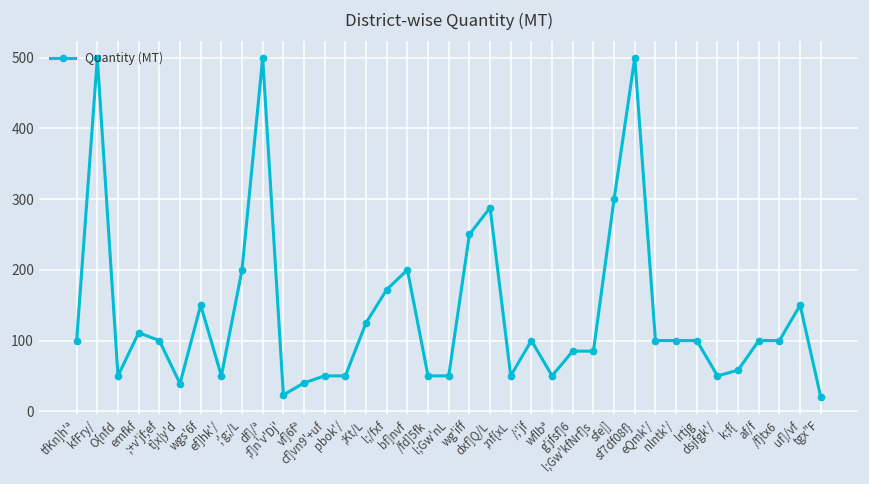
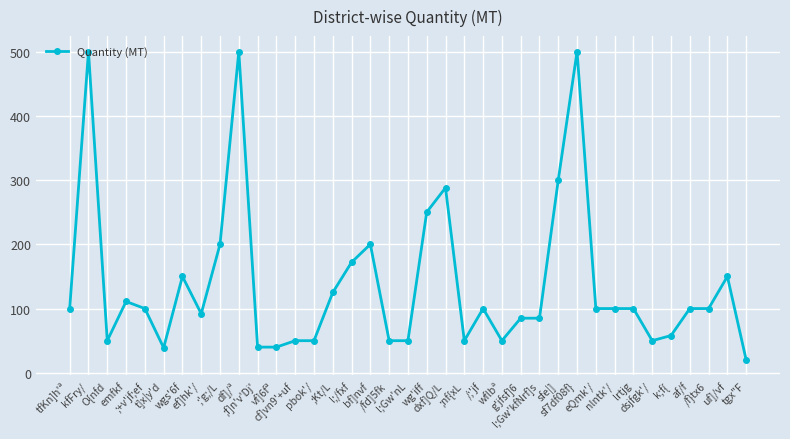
ef]hk'/: 50 -> 90
;f]n'v'Dj': 20 -> 40
